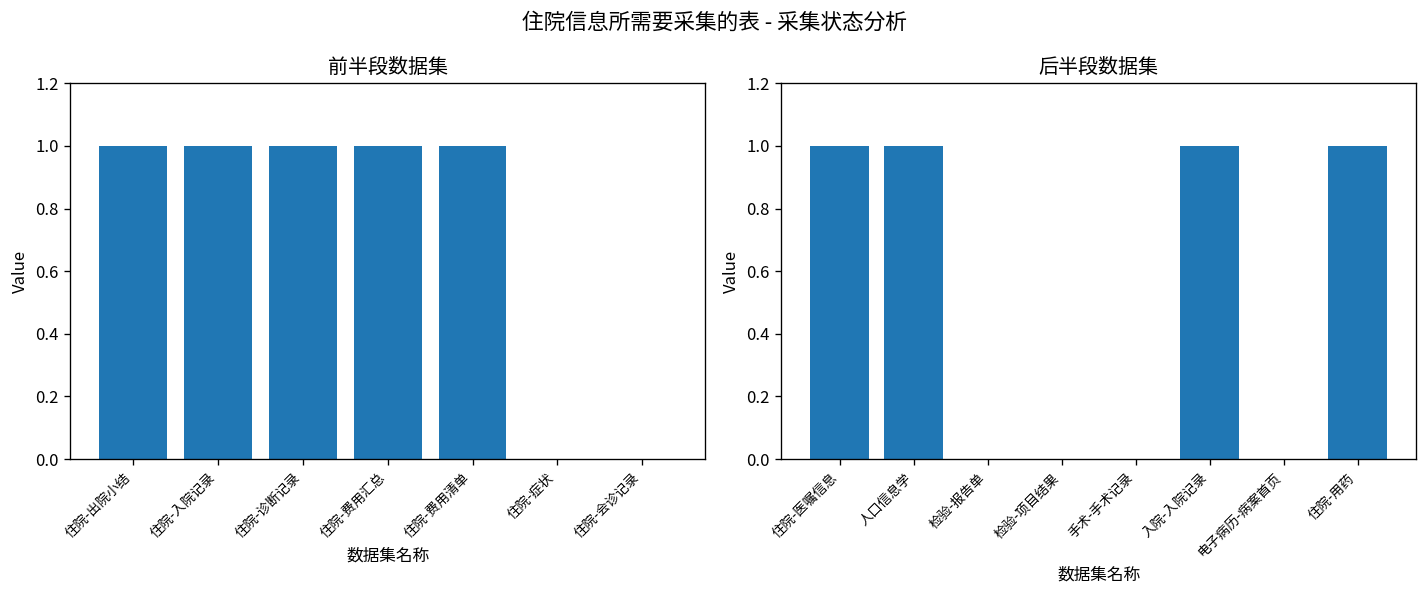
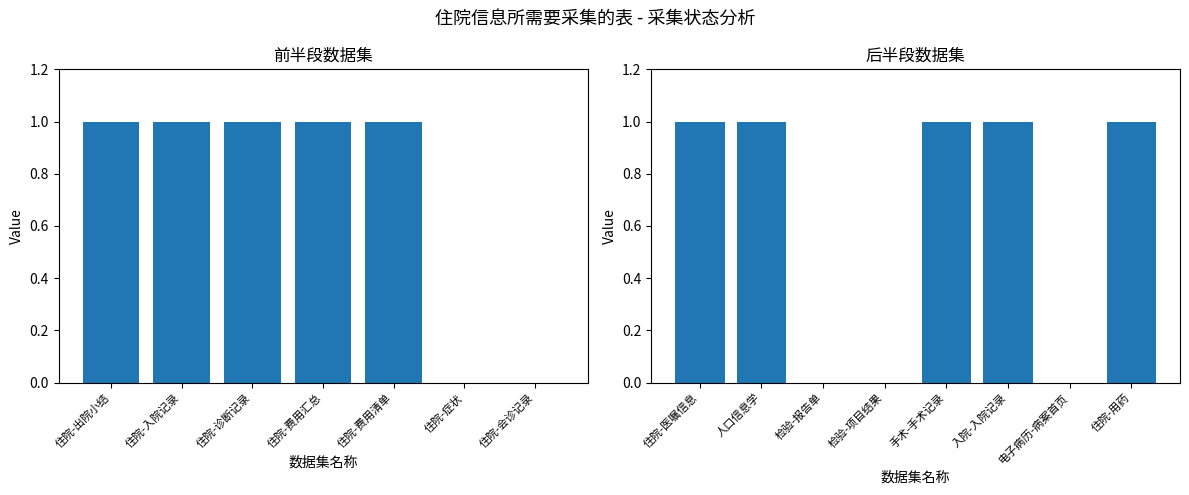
后半段数据集, 手术-手术记录: 0 -> 1
